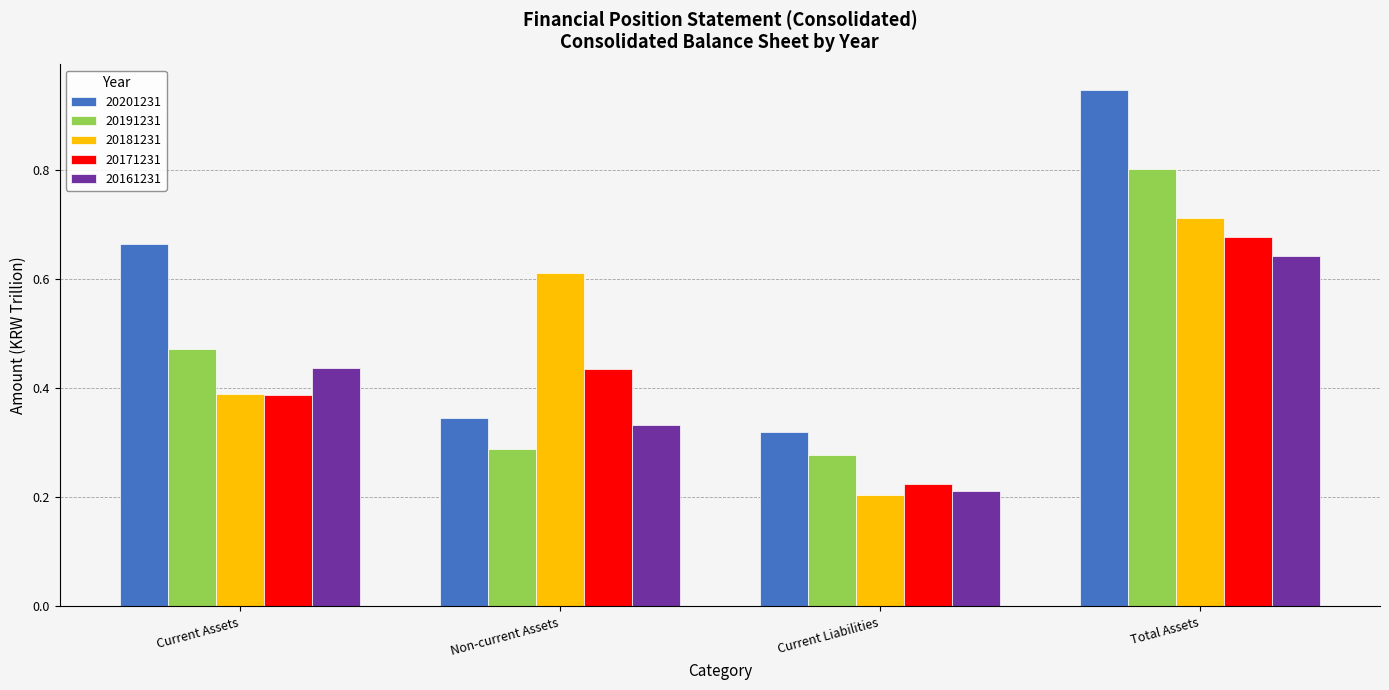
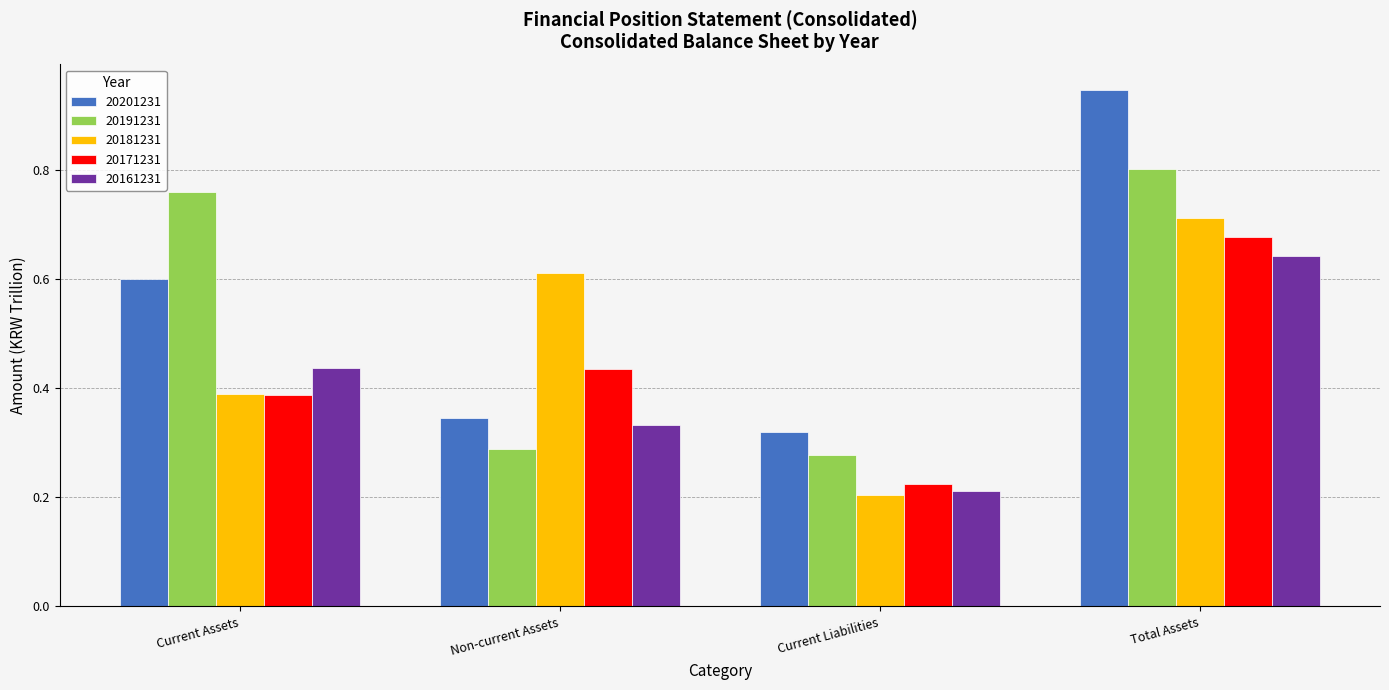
20201231, Current Assets: 0.66 -> 0.60
20191231, Current Assets: 0.47 -> 0.76
